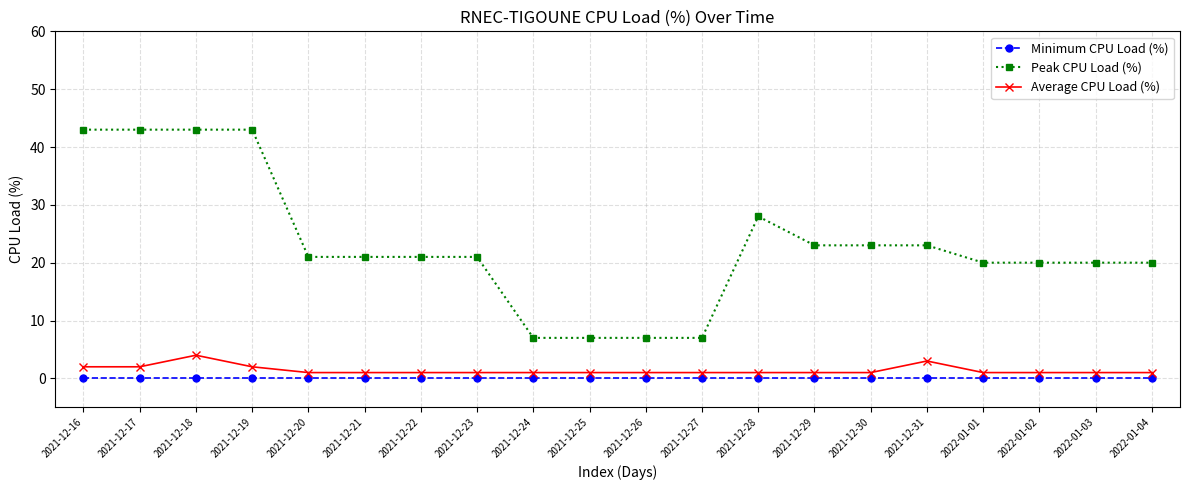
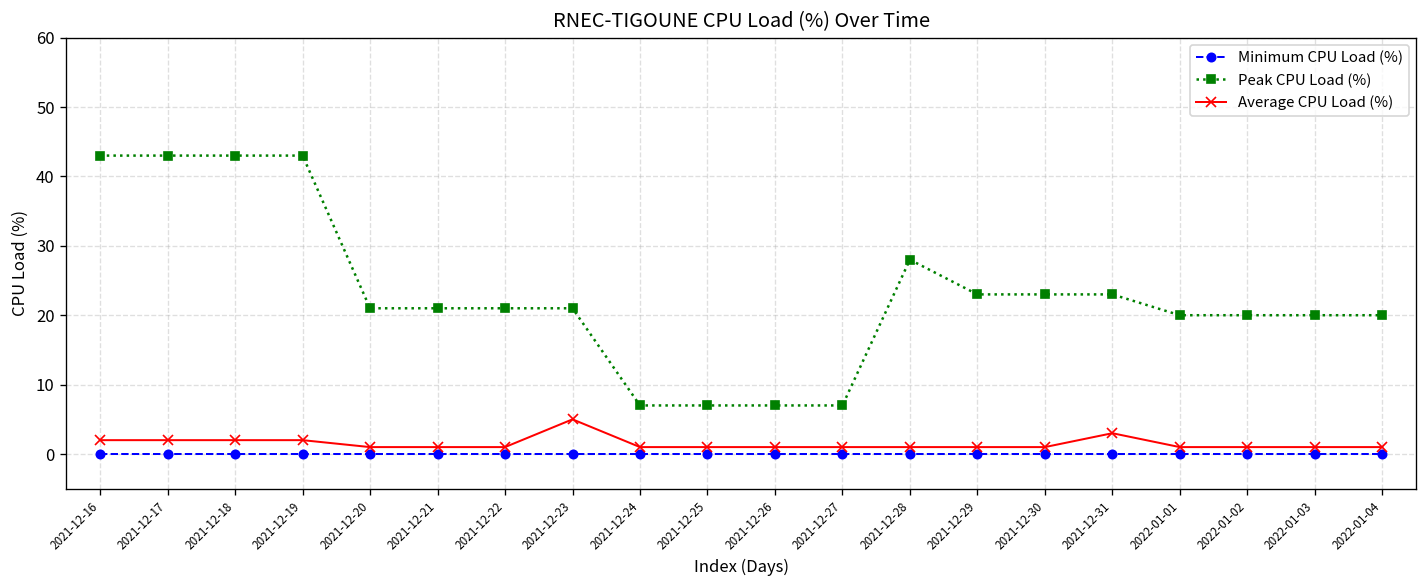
Average CPU Load (%), 2021-12-18: 4 -> 2
Average CPU Load (%), 2021-12-23: 1 -> 5
